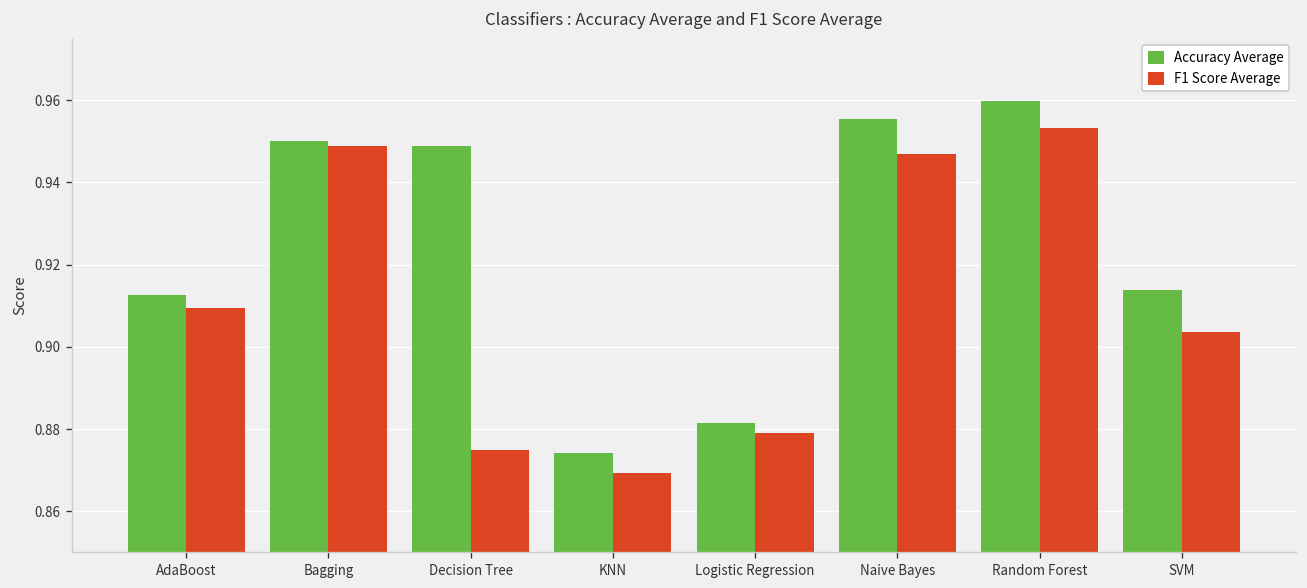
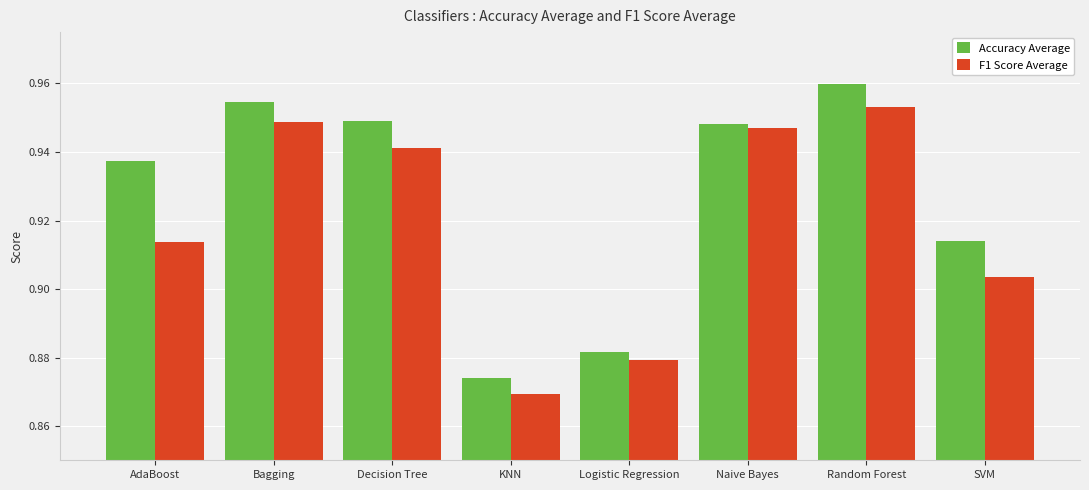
Accuracy Average, AdaBoost: 0.913 -> 0.937
F1 Score Average, AdaBoost: 0.909 -> 0.914
Accuracy Average, Bagging: 0.950 -> 0.955
F1 Score Average, Decision Tree: 0.875 -> 0.941
Accuracy Average, Naive Bayes: 0.955 -> 0.948
